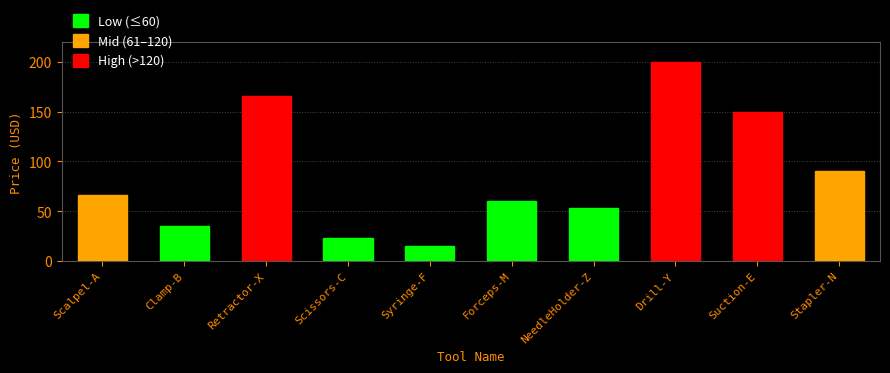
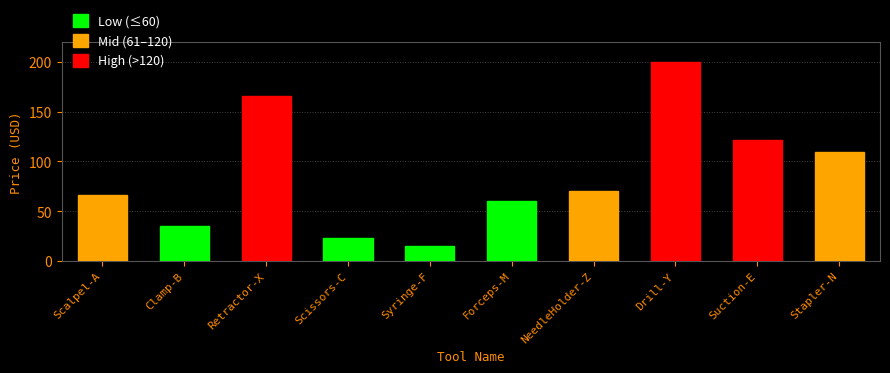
NeedleHolder-Z: 50 -> 70
Suction-E: 150 -> 120
Stapler-N: 90 -> 110
